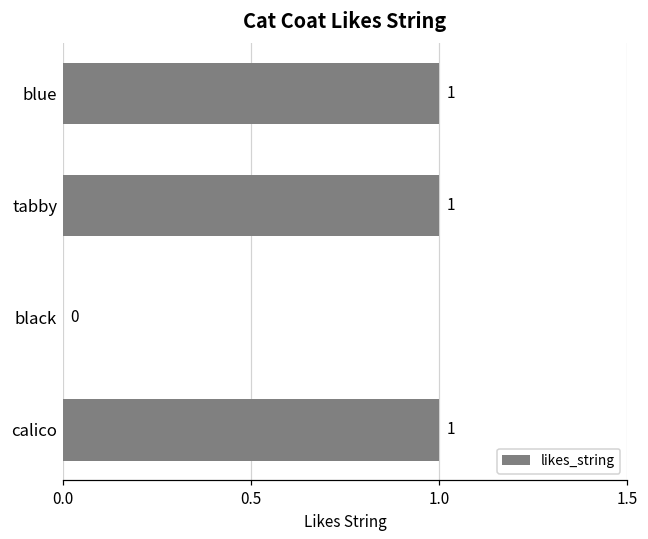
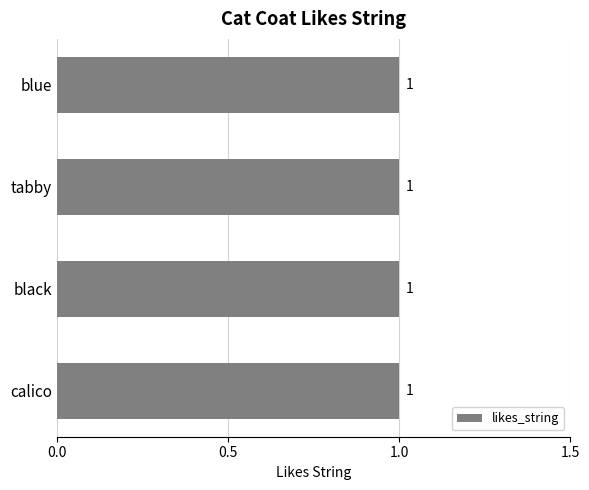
black: 0 -> 1
